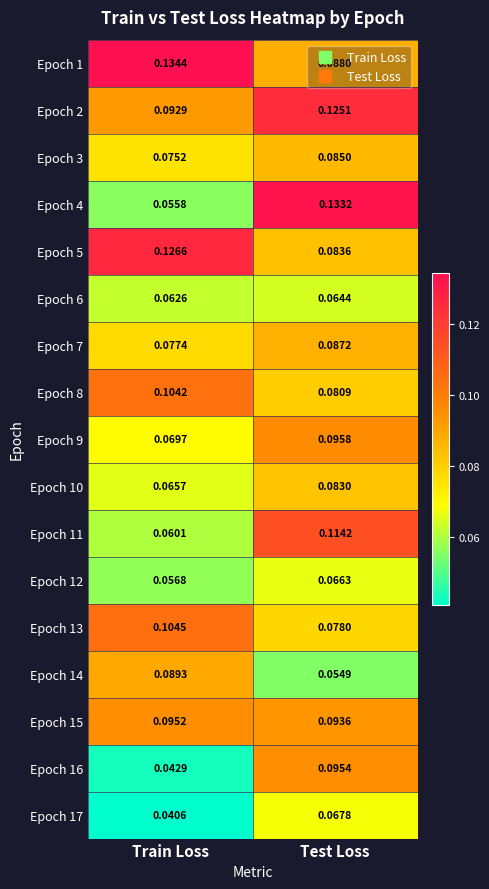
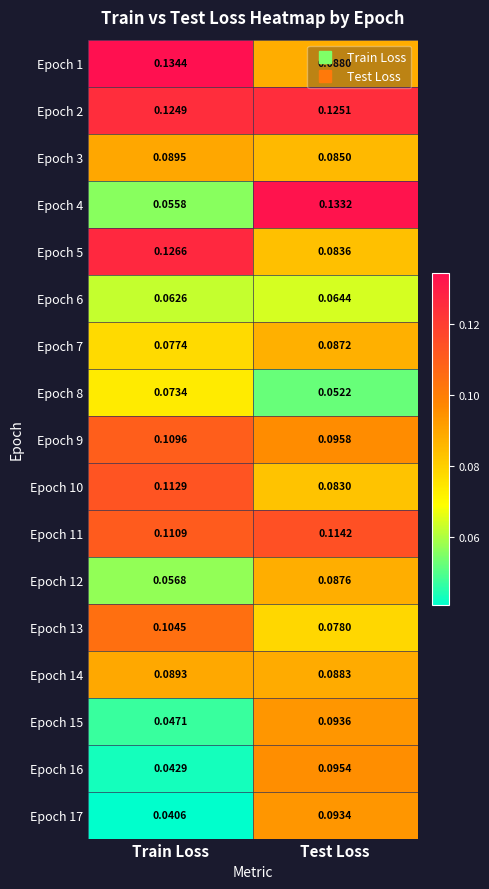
Epoch 2, Train Loss: 0.0929 -> 0.1249
Epoch 3, Train Loss: 0.0752 -> 0.0895
Epoch 8, Train Loss: 0.1042 -> 0.0734
Epoch 8, Test Loss: 0.0809 -> 0.0522
Epoch 9, Train Loss: 0.0697 -> 0.1096
Epoch 10, Train Loss: 0.0657 -> 0.1129
Epoch 11, Train Loss: 0.0601 -> 0.1109
Epoch 12, Test Loss: 0.0663 -> 0.0876
Epoch 14, Test Loss: 0.0549 -> 0.0883
Epoch 15, Train Loss: 0.0952 -> 0.0471
Epoch 17, Test Loss: 0.0678 -> 0.0934
